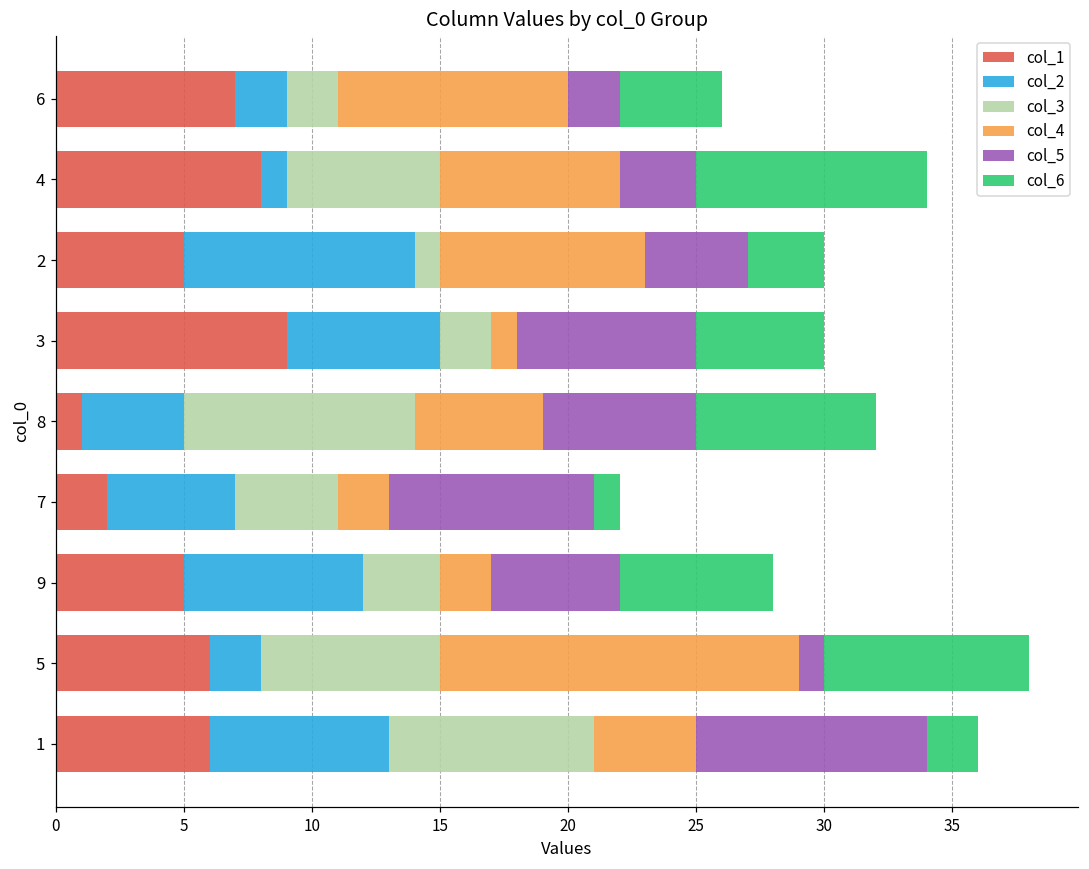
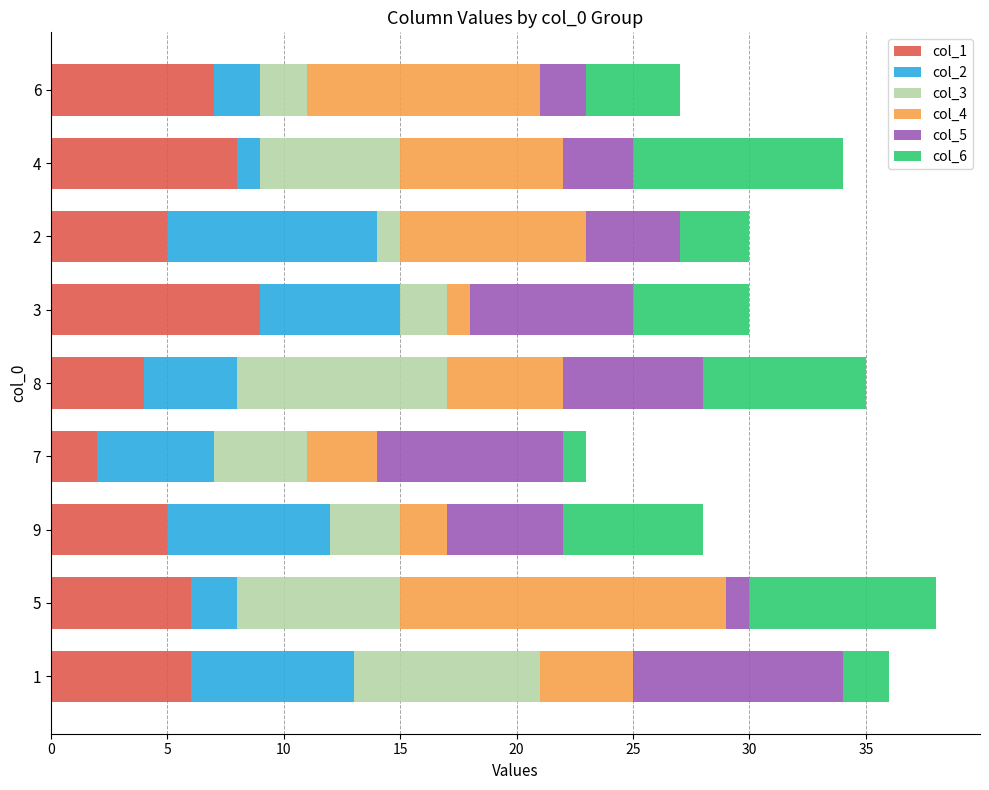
col_4, 6: 9 -> 10
col_1, 8: 1 -> 4
col_4, 7: 2 -> 3
